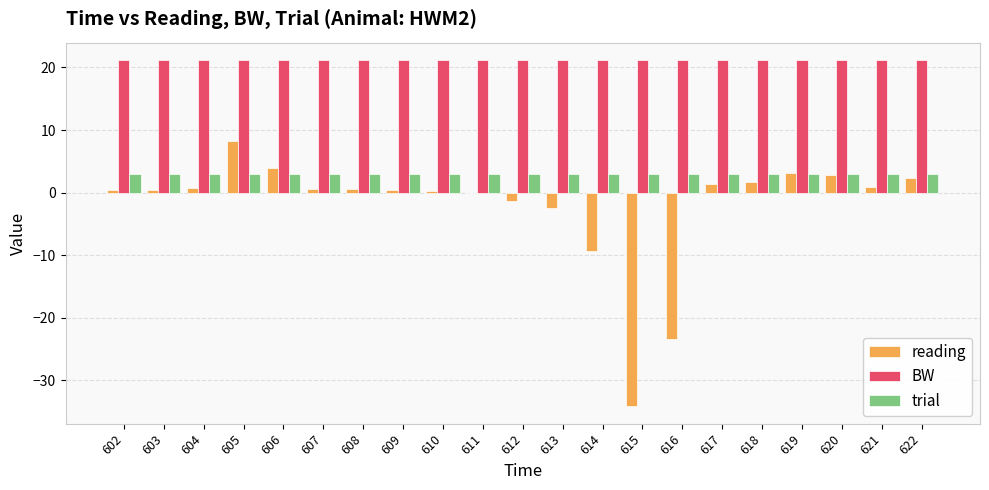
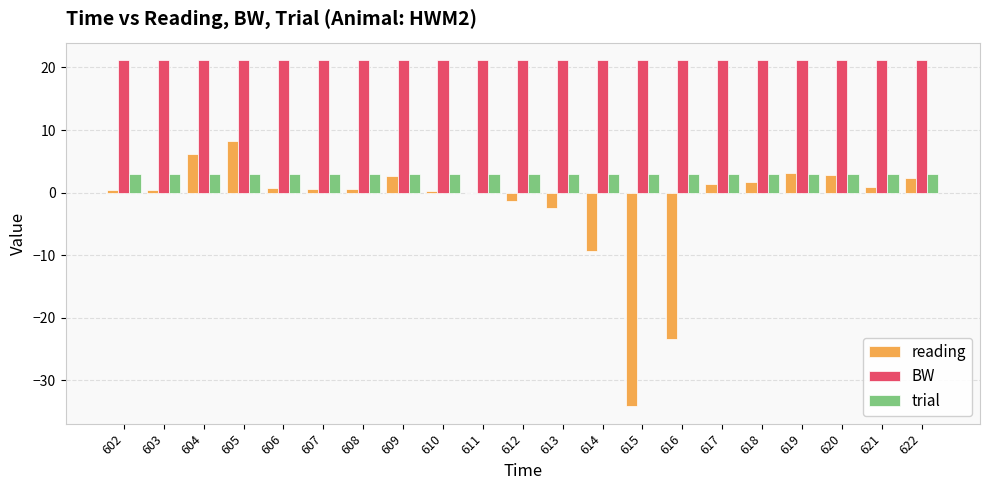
reading, 604: 1 -> 6
reading, 606: 4 -> 1
reading, 609: 0 -> 3
